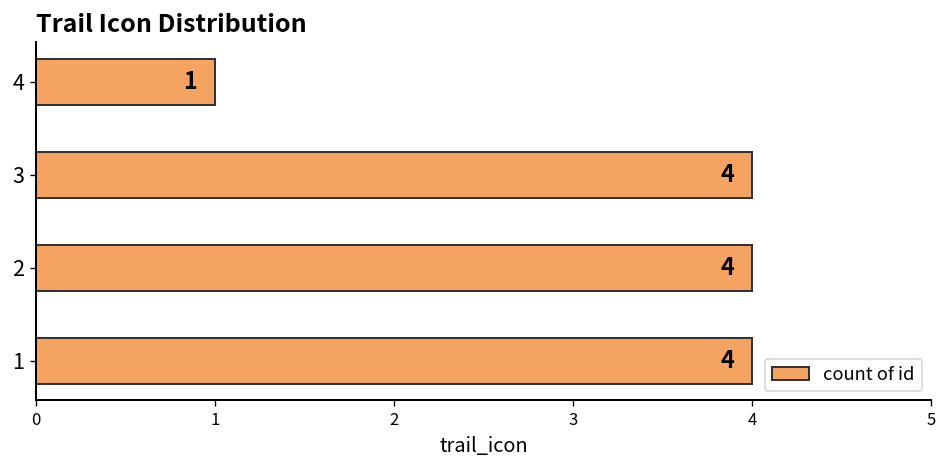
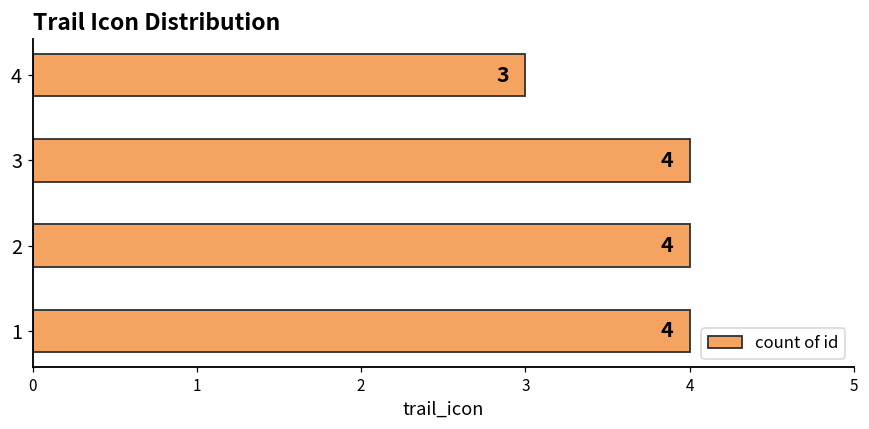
4: 1 -> 3
